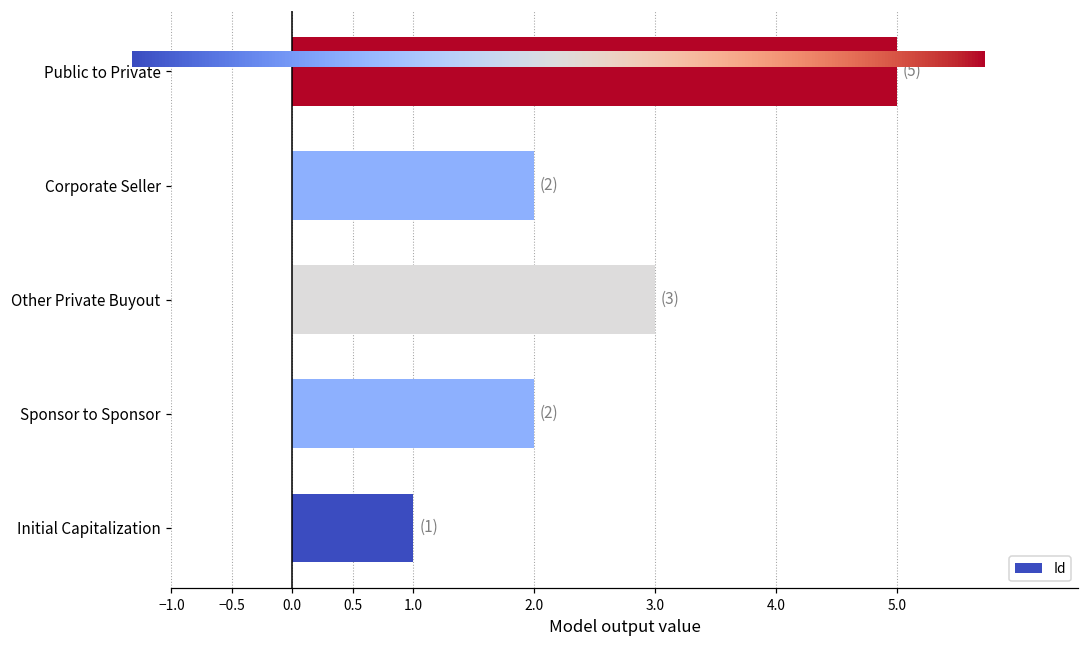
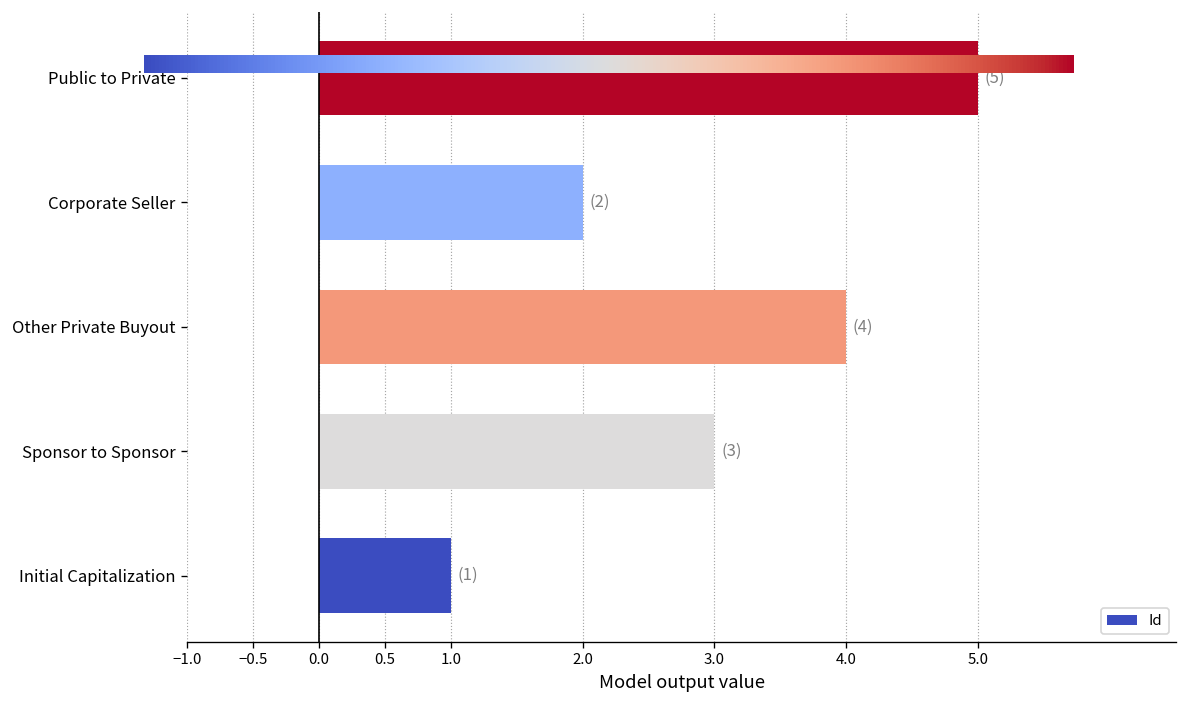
Other Private Buyout: (3) -> (4)
Sponsor to Sponsor: (2) -> (3)
